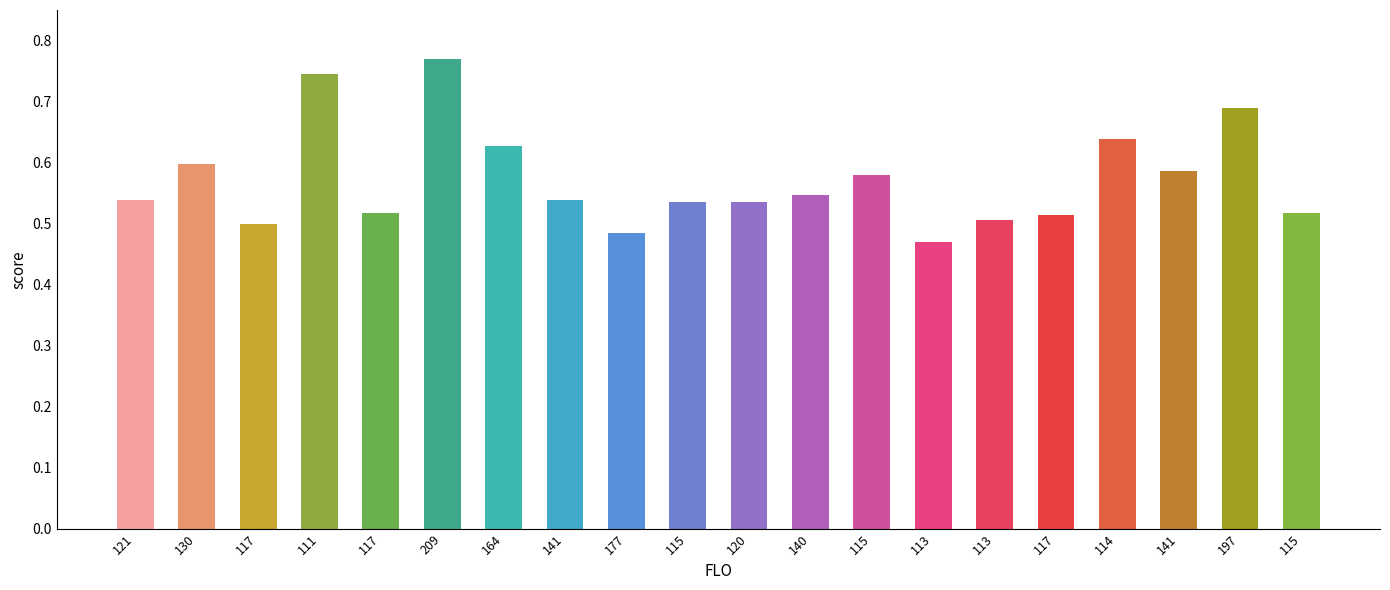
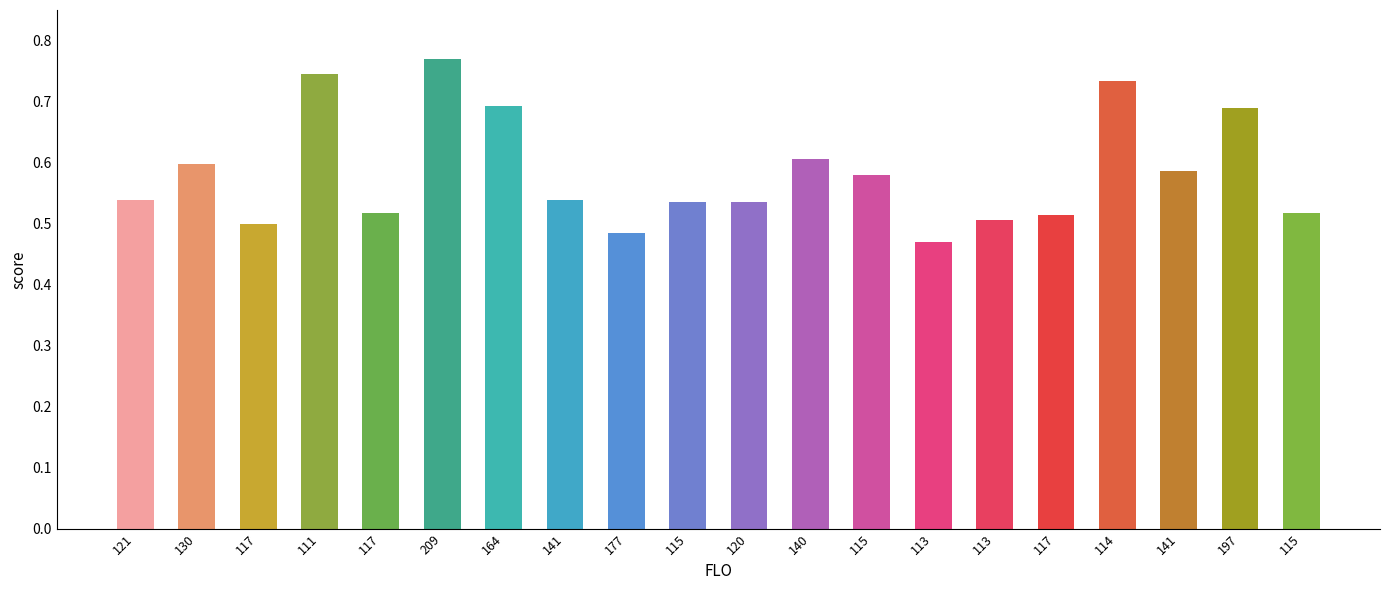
164: 0.63 -> 0.69
140: 0.55 -> 0.61
114: 0.64 -> 0.73
